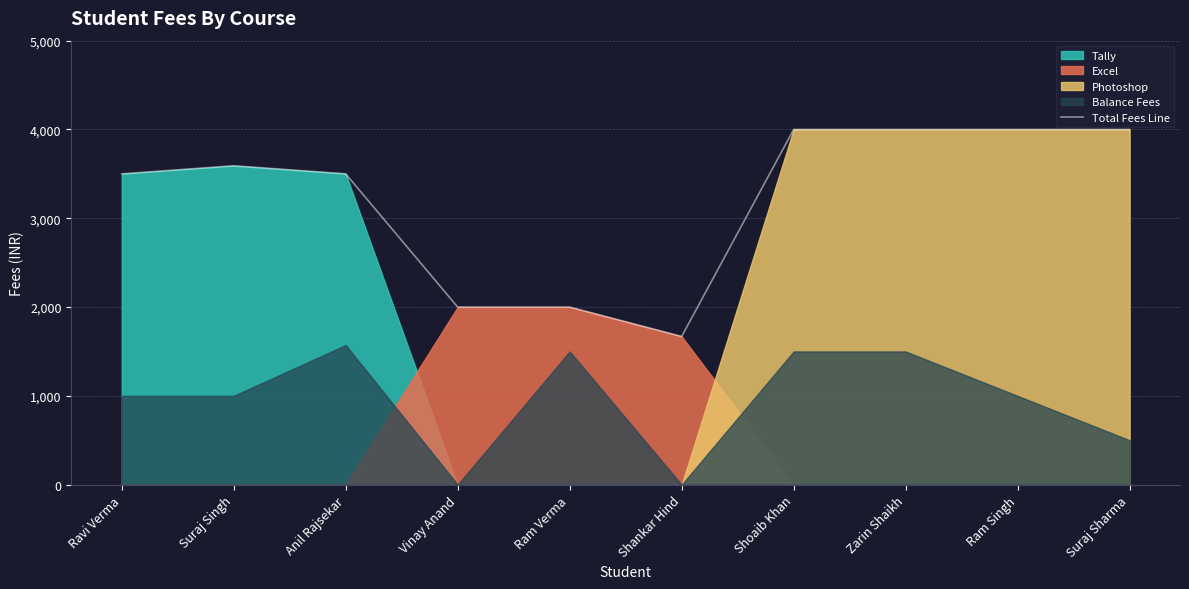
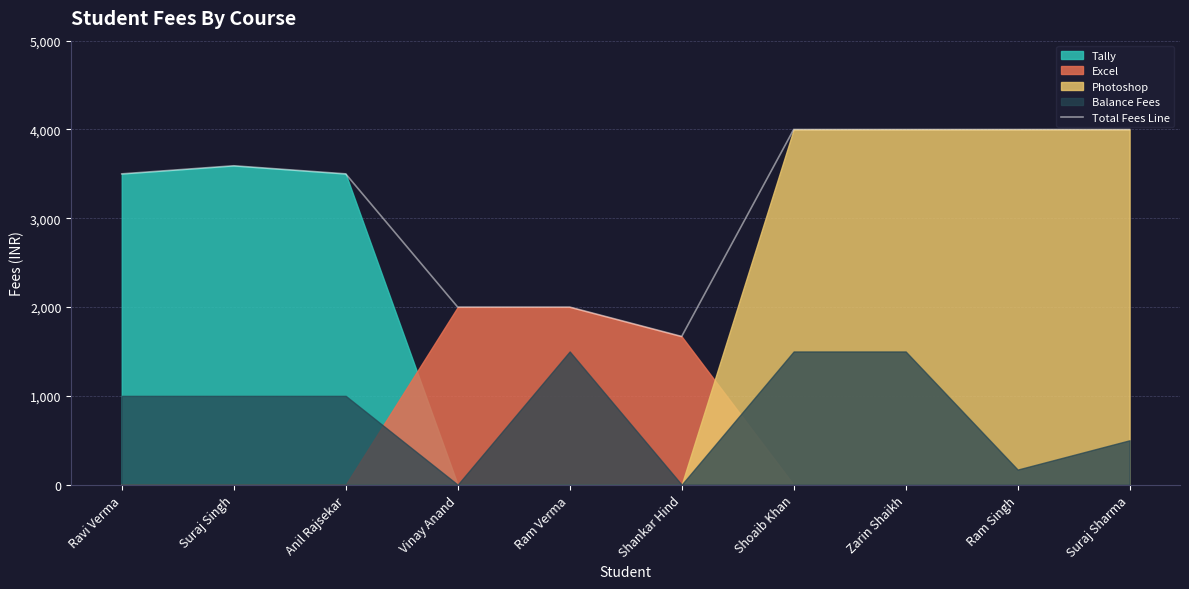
Balance Fees, Anil Rajsekar: 1,600 -> 1,000
Balance Fees, Ram Singh: 1,000 -> 200
